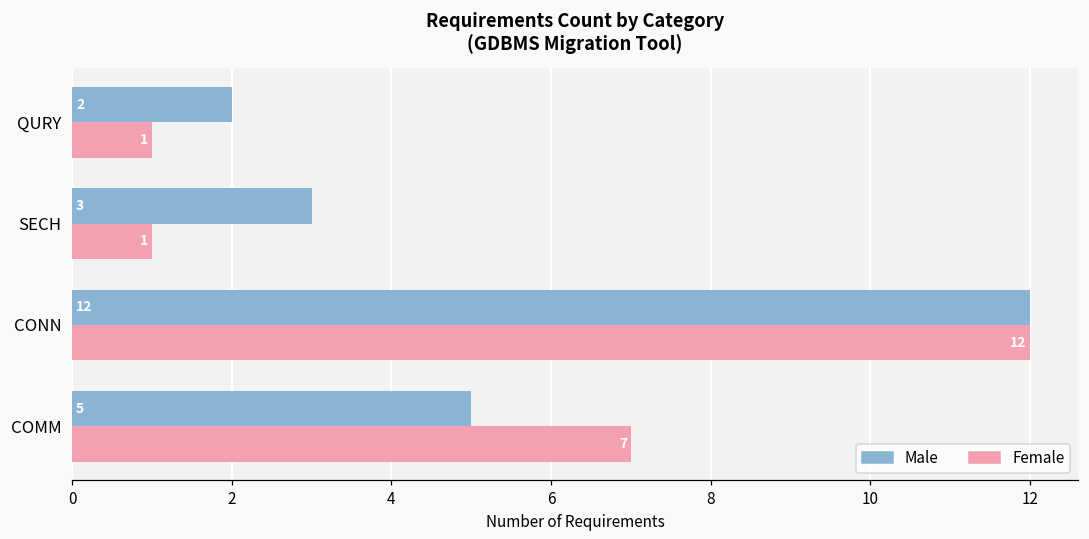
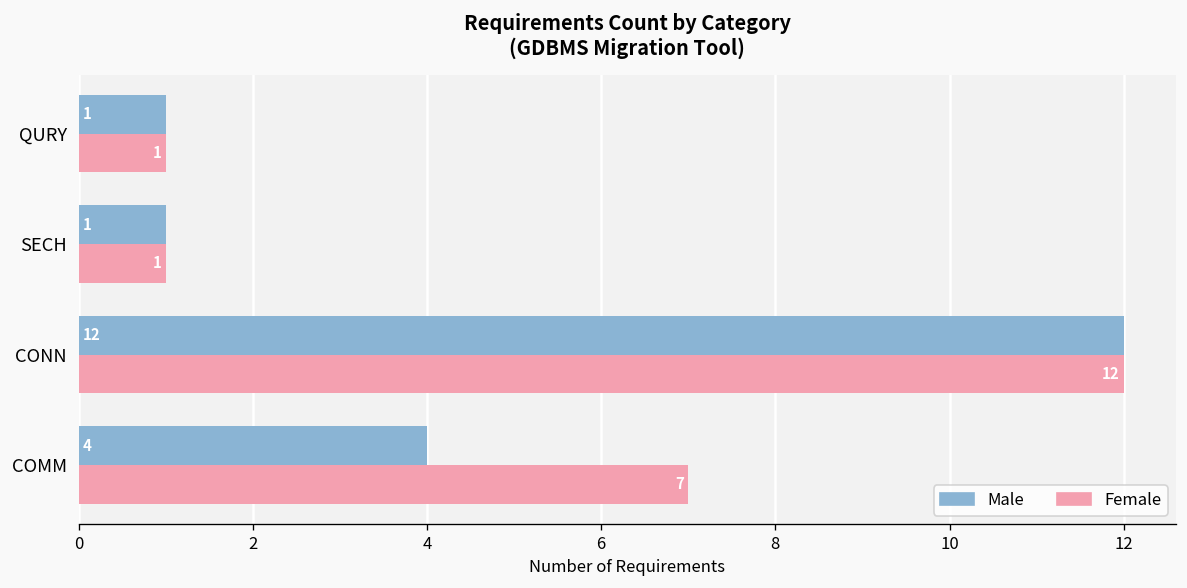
Male, QURY: 2 -> 1
Male, SECH: 3 -> 1
Male, COMM: 5 -> 4
